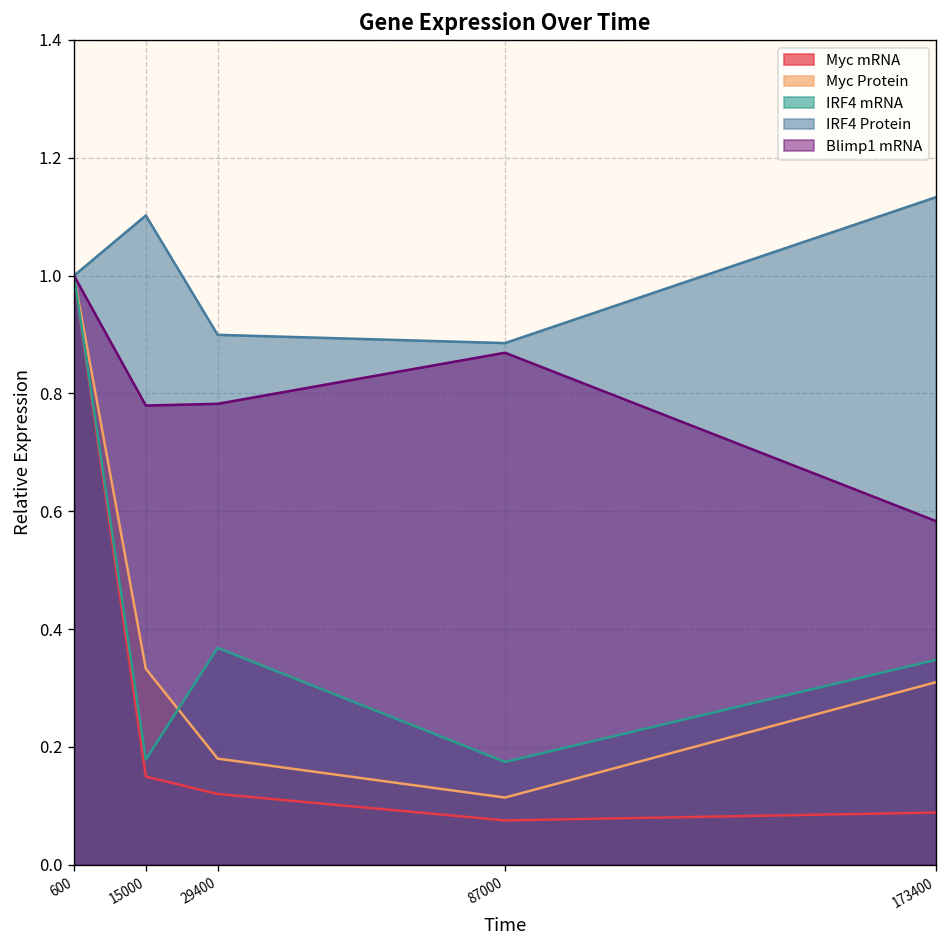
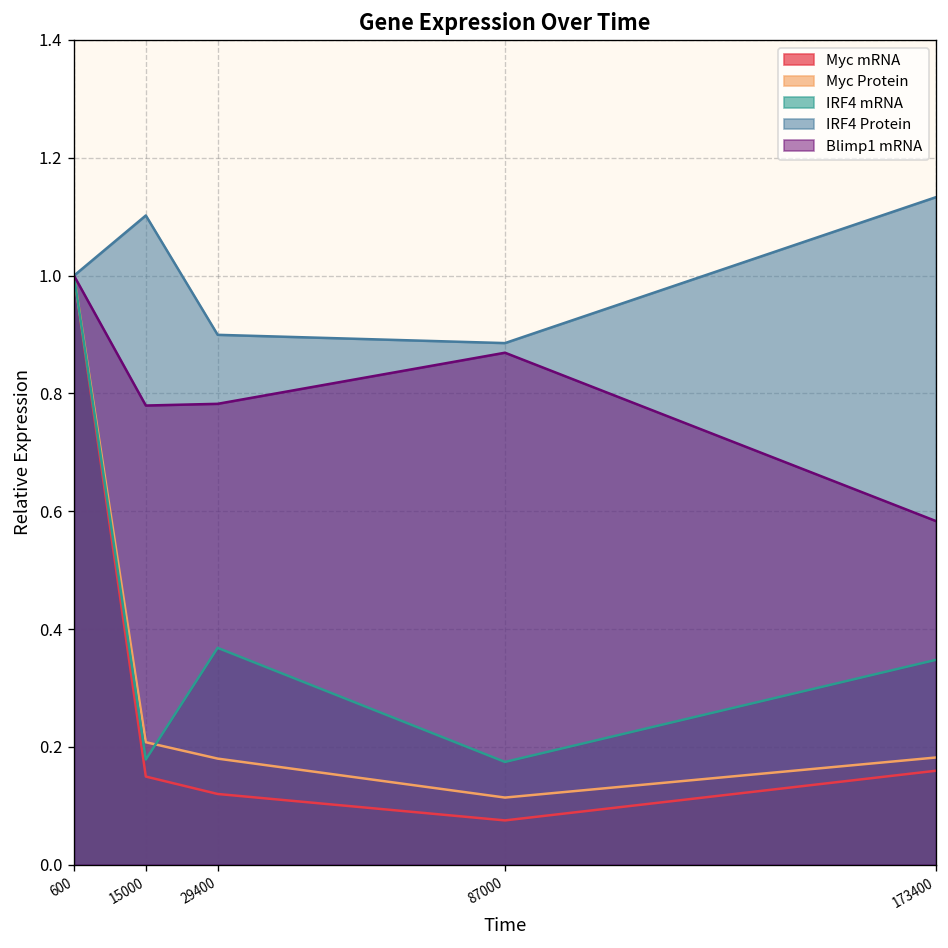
Myc Protein, 15000: 0.33 -> 0.21
Myc mRNA, 173400: 0.09 -> 0.16
Myc Protein, 173400: 0.31 -> 0.18
